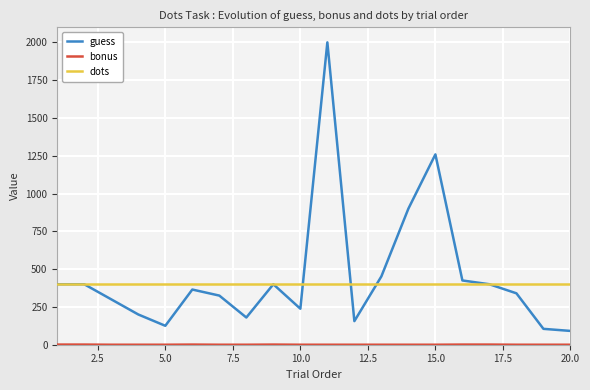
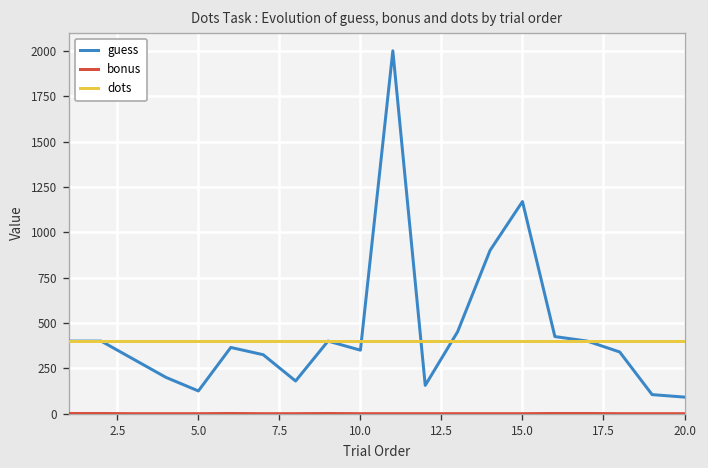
guess, 10.0: 240 -> 350
guess, 15.0: 1260 -> 1170
